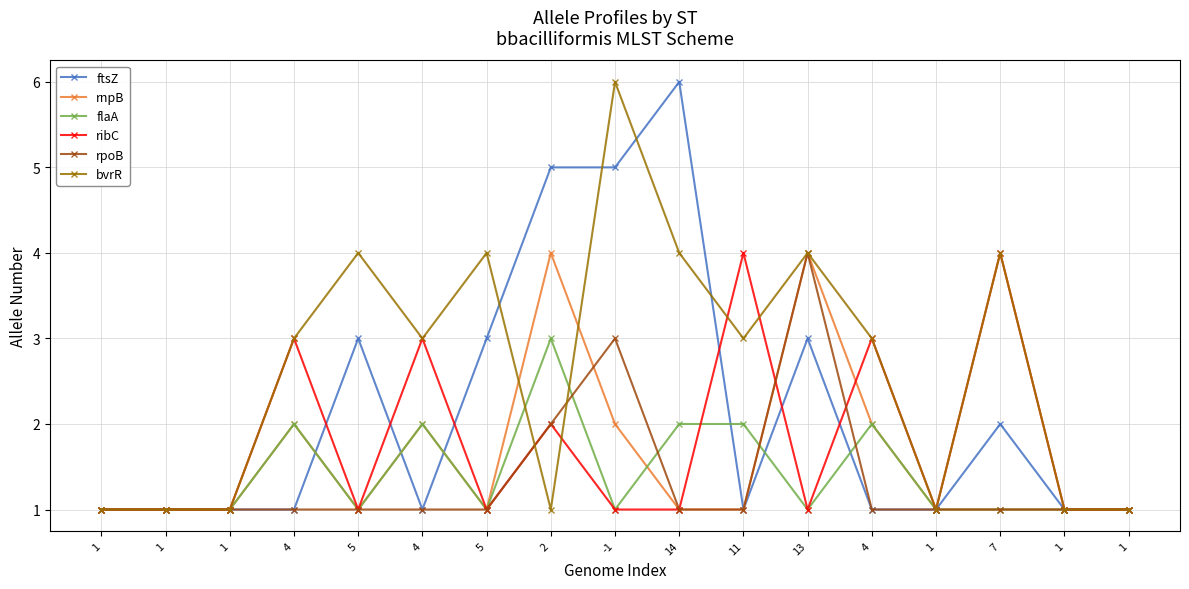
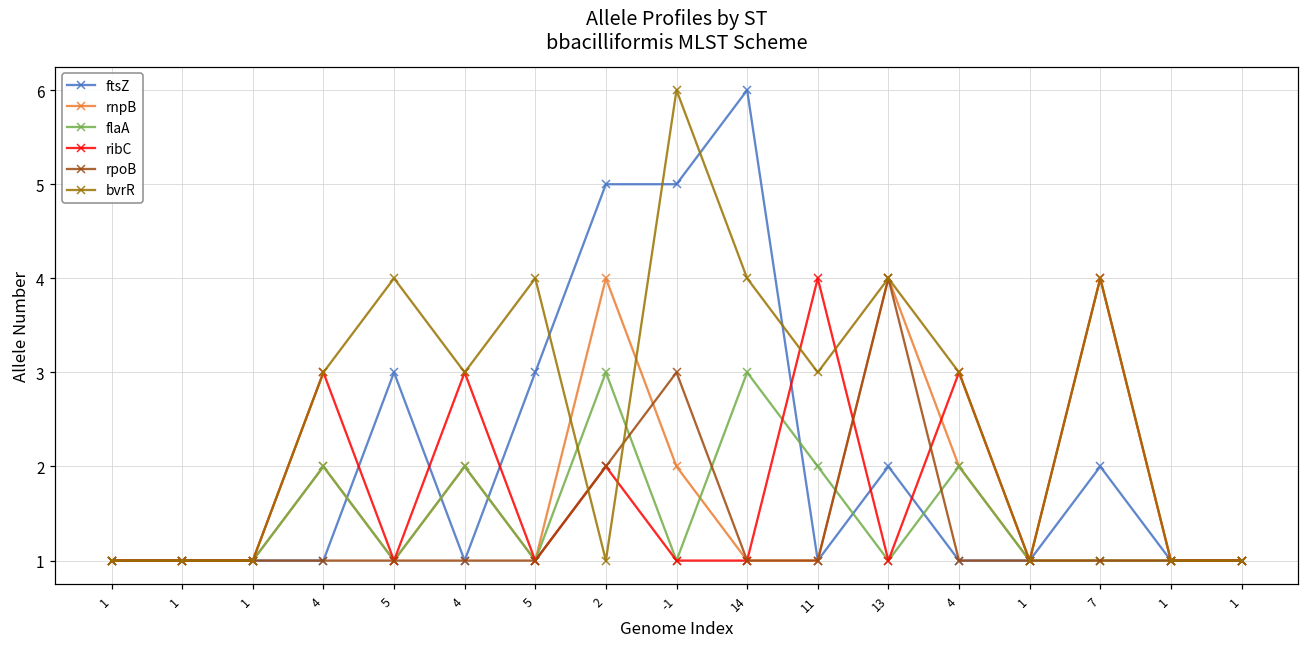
flaA, 14: 2 -> 3
ftsZ, 13: 3 -> 2
